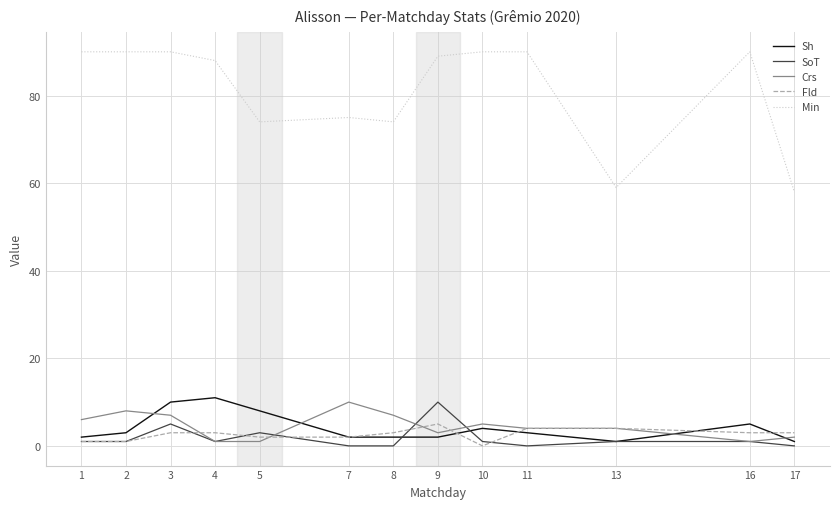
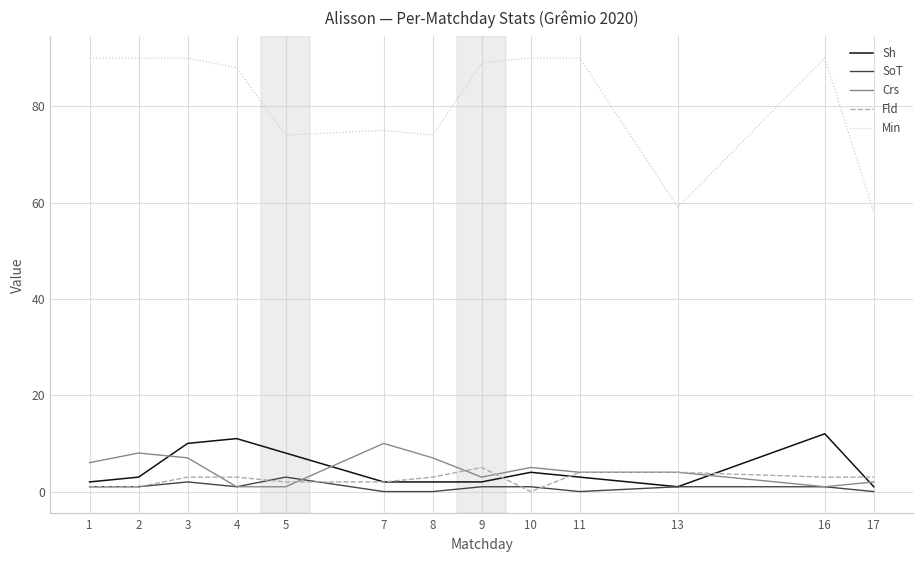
SoT, 3: 5 -> 2
SoT, 9: 10 -> 1
Sh, 16: 5 -> 12
